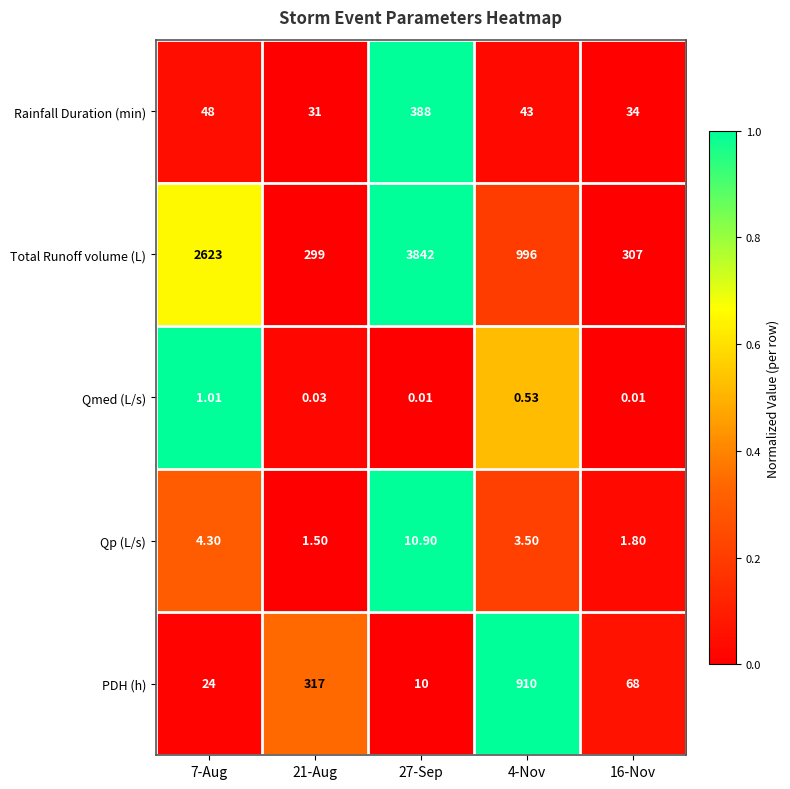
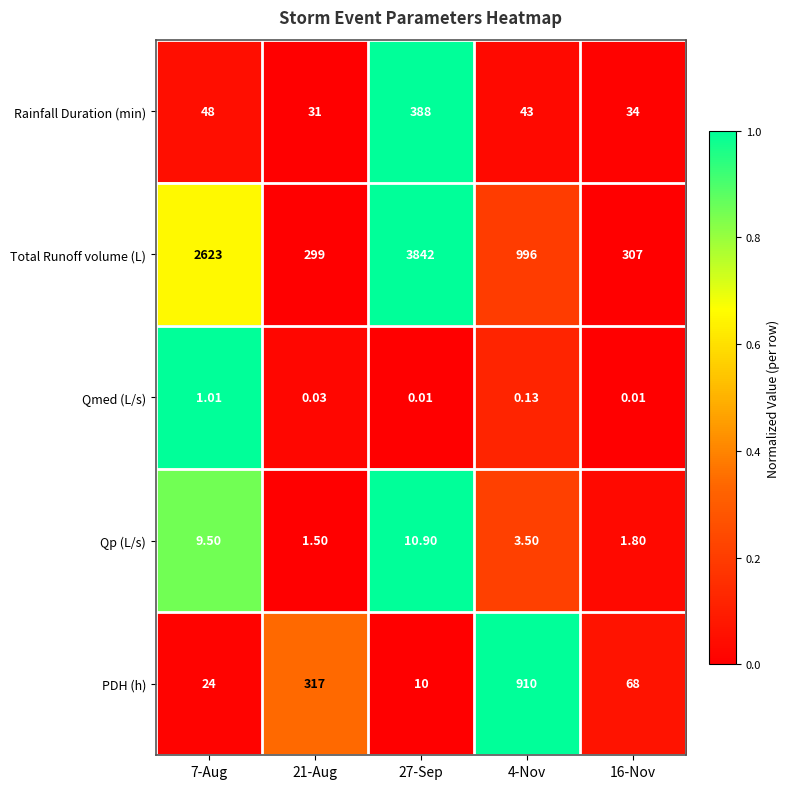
Qmed (L/s), 4-Nov: 0.53 -> 0.13
Qp (L/s), 7-Aug: 4.30 -> 9.50
